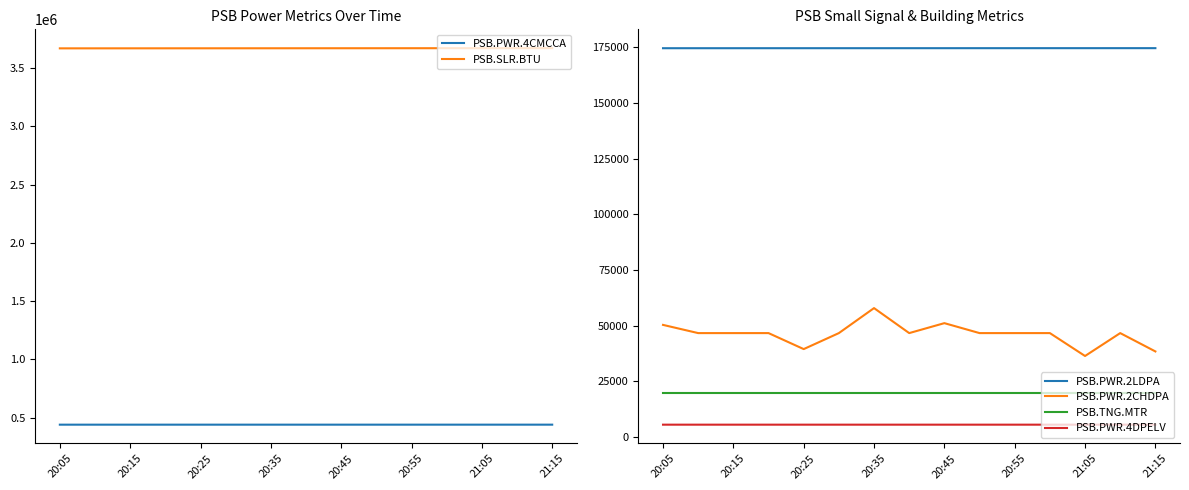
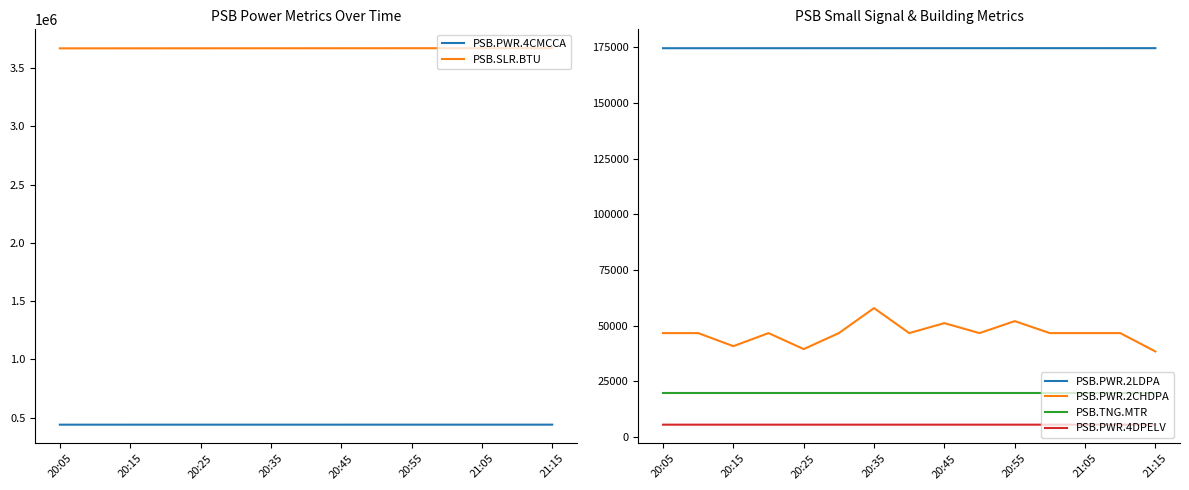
PSB Small Signal & Building Metrics, PSB.PWR.2CHDPA, 20:05: 50000 -> 47000
PSB Small Signal & Building Metrics, PSB.PWR.2CHDPA, 20:15: 47000 -> 41000
PSB Small Signal & Building Metrics, PSB.PWR.2CHDPA, 20:55: 47000 -> 52000
PSB Small Signal & Building Metrics, PSB.PWR.2CHDPA, 21:05: 36000 -> 47000
